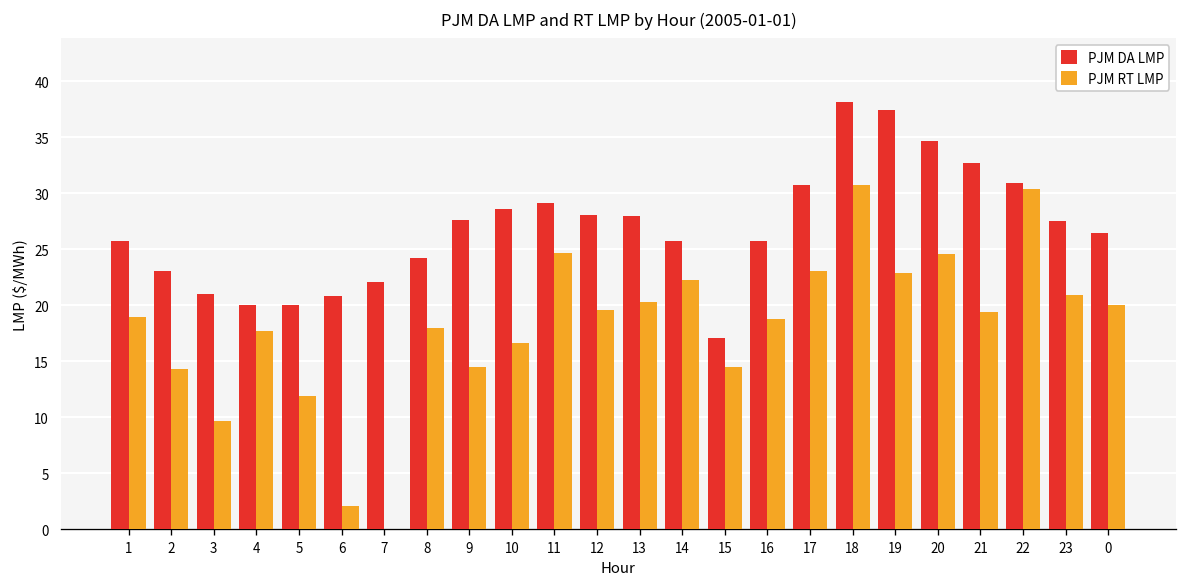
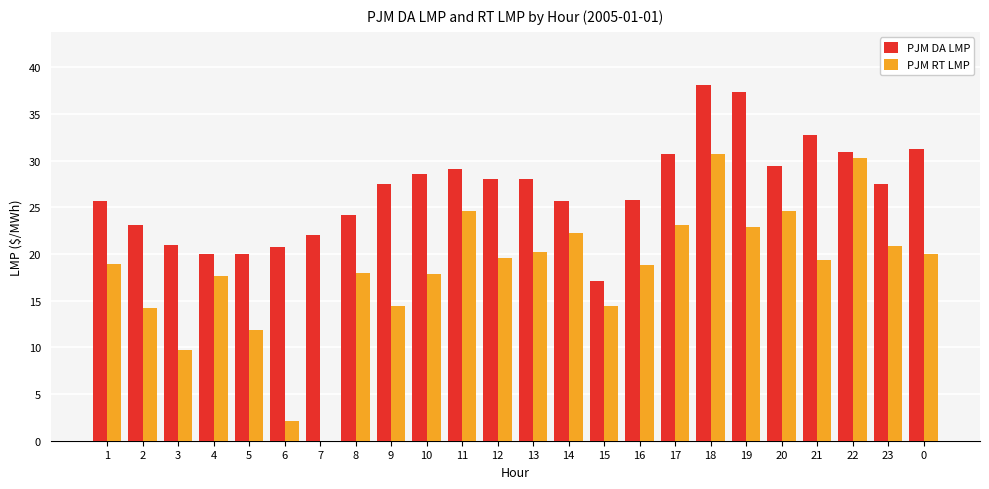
PJM RT LMP, 10: 17 -> 18
PJM DA LMP, 20: 35 -> 29
PJM DA LMP, 0: 26 -> 31
